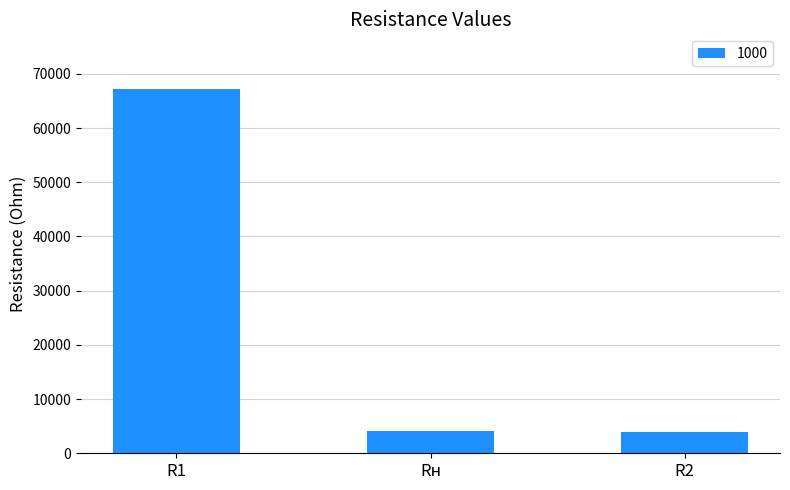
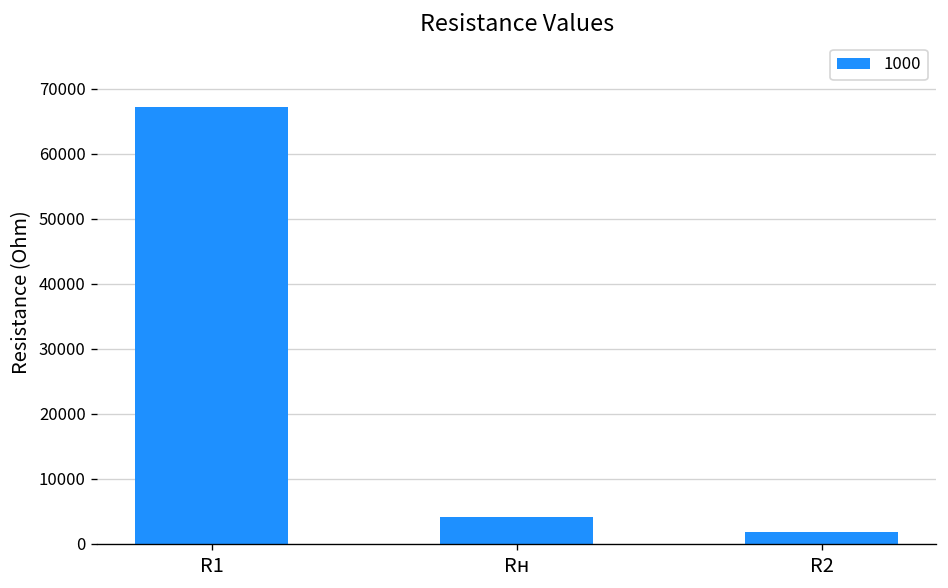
R2: 4000 -> 2000
